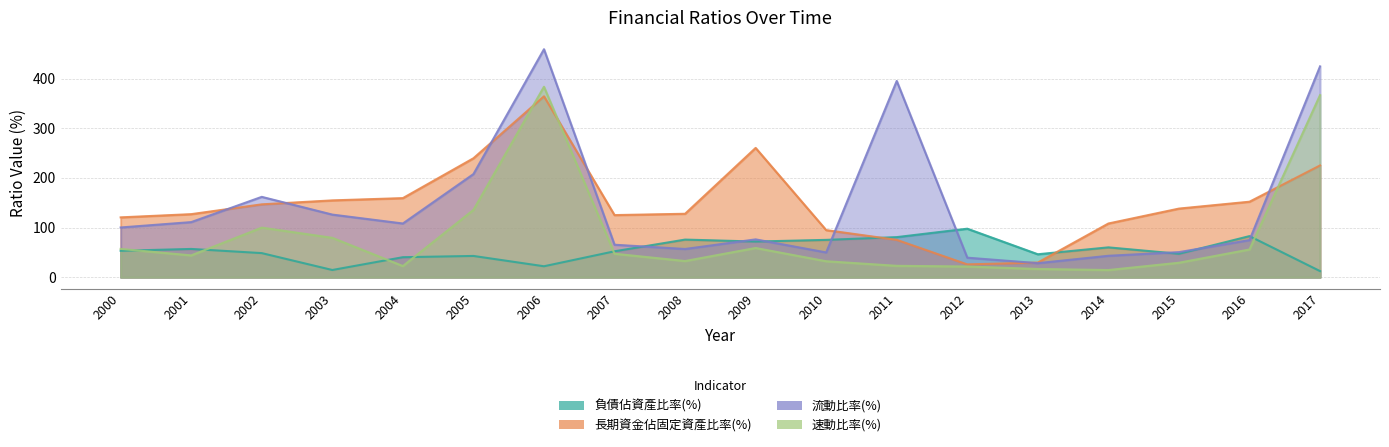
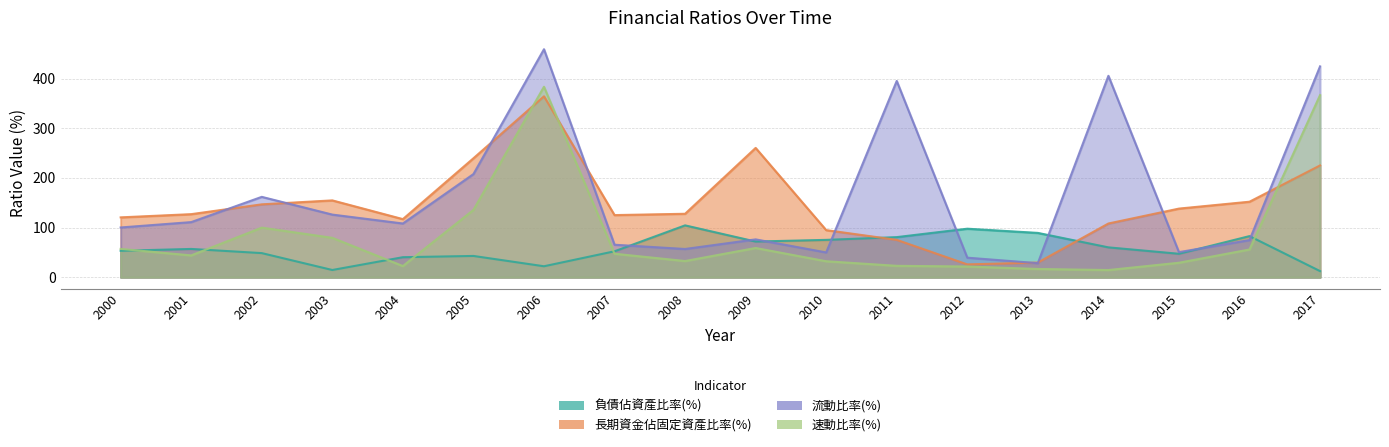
長期資金佔固定資產比率(%), 2004: 160 -> 120
負債佔資產比率(%), 2008: 80 -> 100
負債佔資產比率(%), 2013: 50 -> 90
流動比率(%), 2014: 40 -> 410
